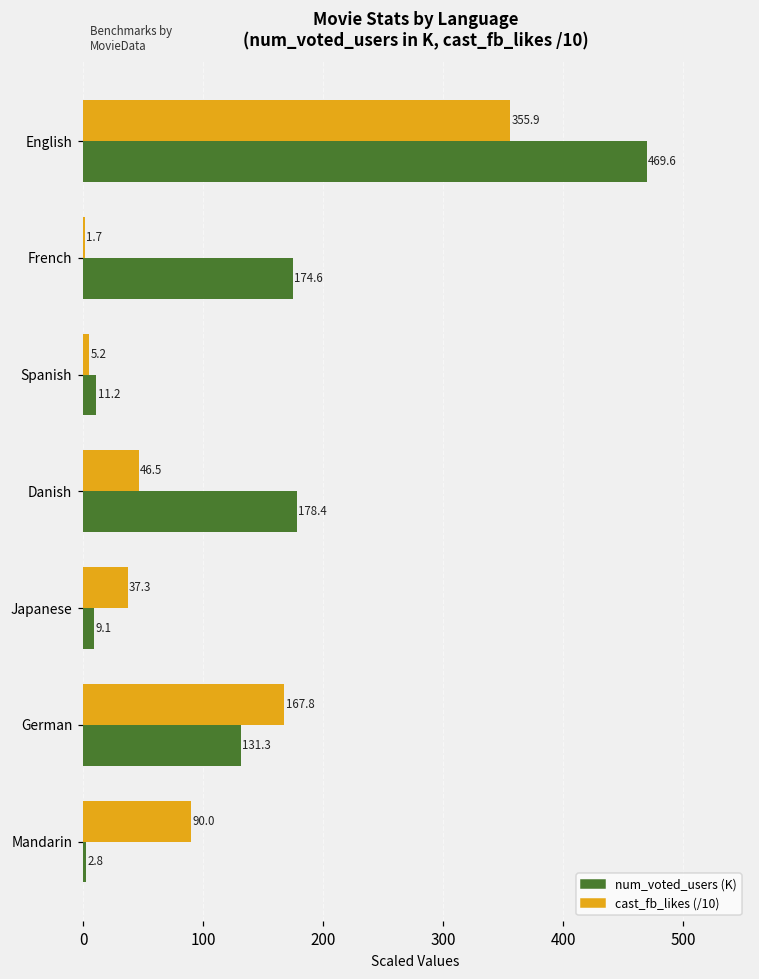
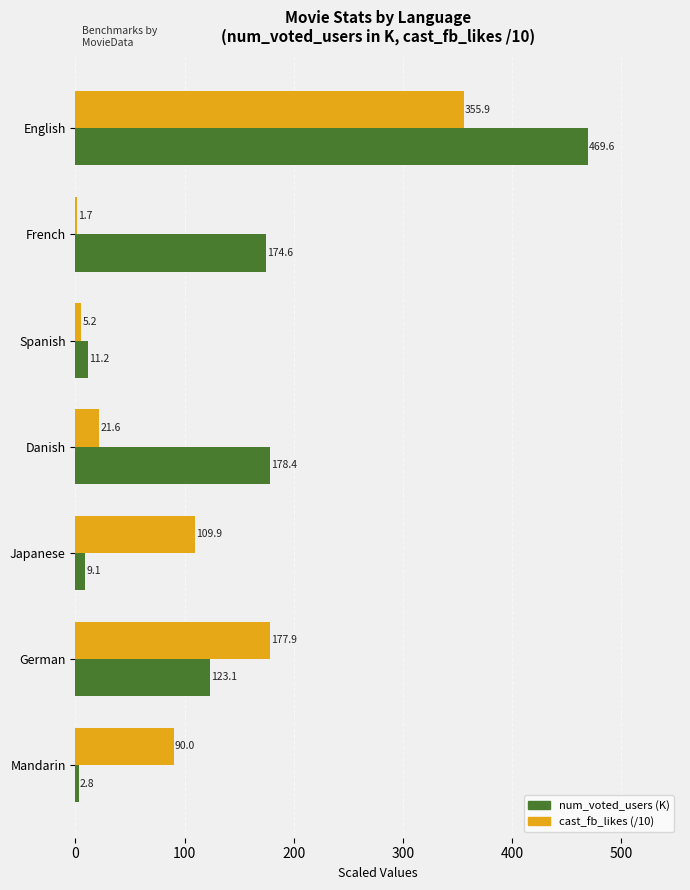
cast_fb_likes (/10), Danish: 46.5 -> 21.6
cast_fb_likes (/10), Japanese: 37.3 -> 109.9
cast_fb_likes (/10), German: 167.8 -> 177.9
num_voted_users (K), German: 131.3 -> 123.1
